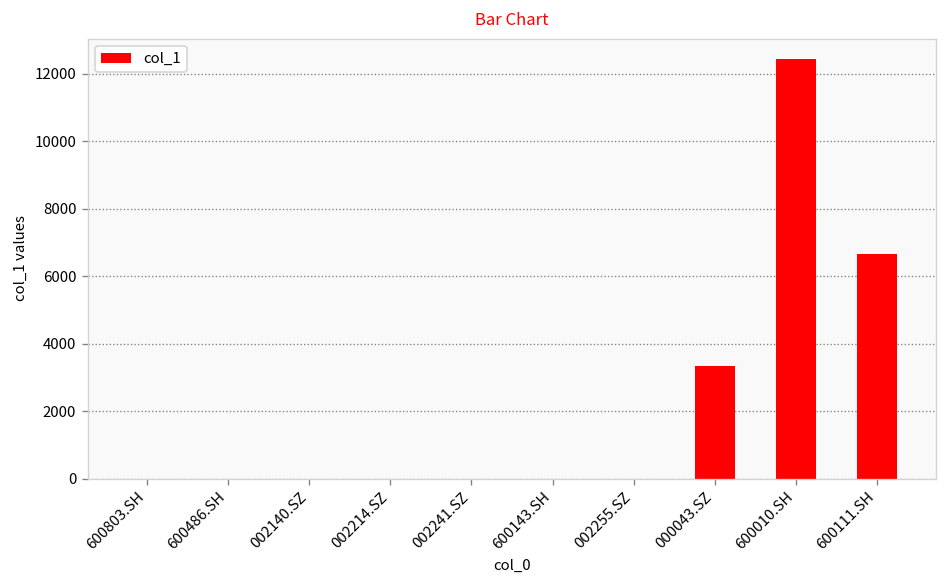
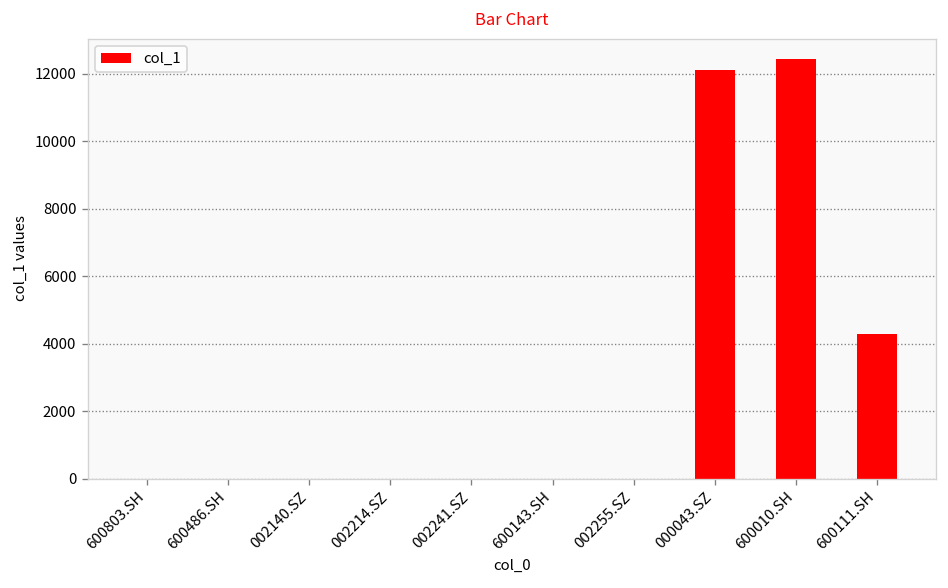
000043.SZ: 3300 -> 12100
600111.SH: 6700 -> 4300
